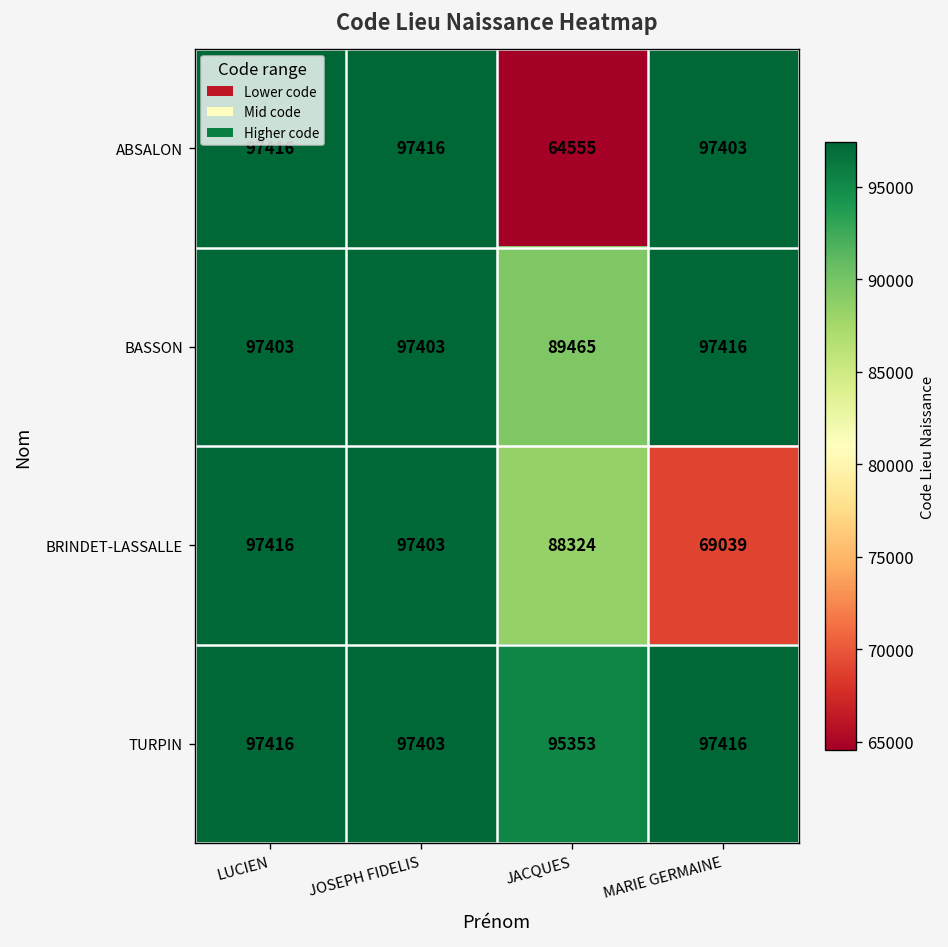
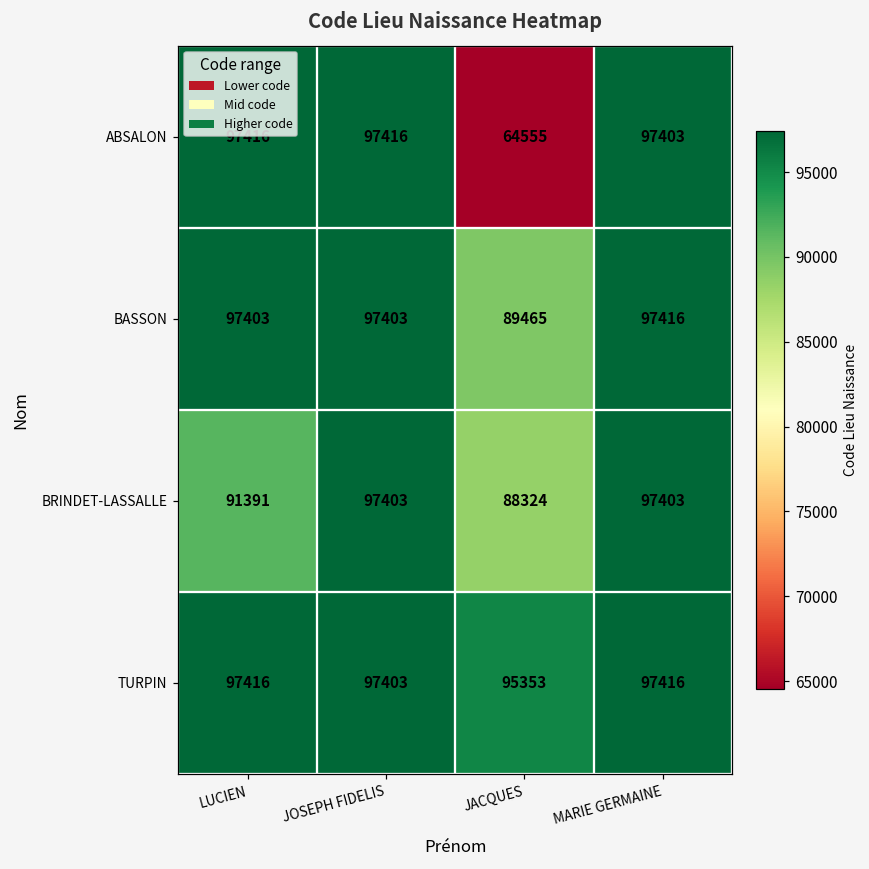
BRINDET-LASSALLE, LUCIEN: 97416 -> 91391
BRINDET-LASSALLE, MARIE GERMAINE: 69039 -> 97403
